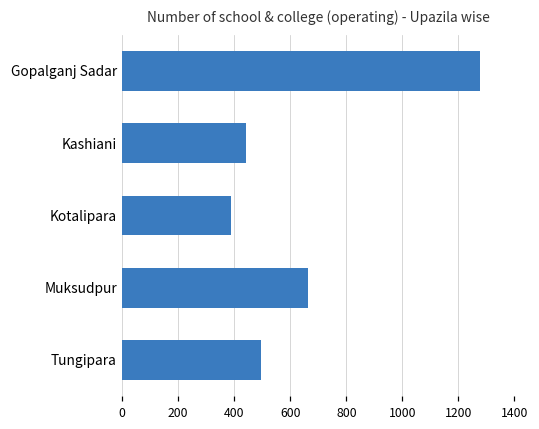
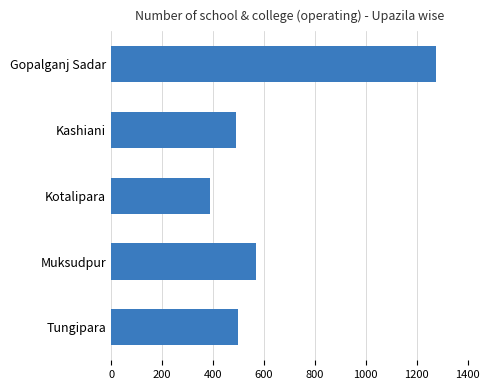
Kashiani: 440 -> 490
Muksudpur: 660 -> 570
